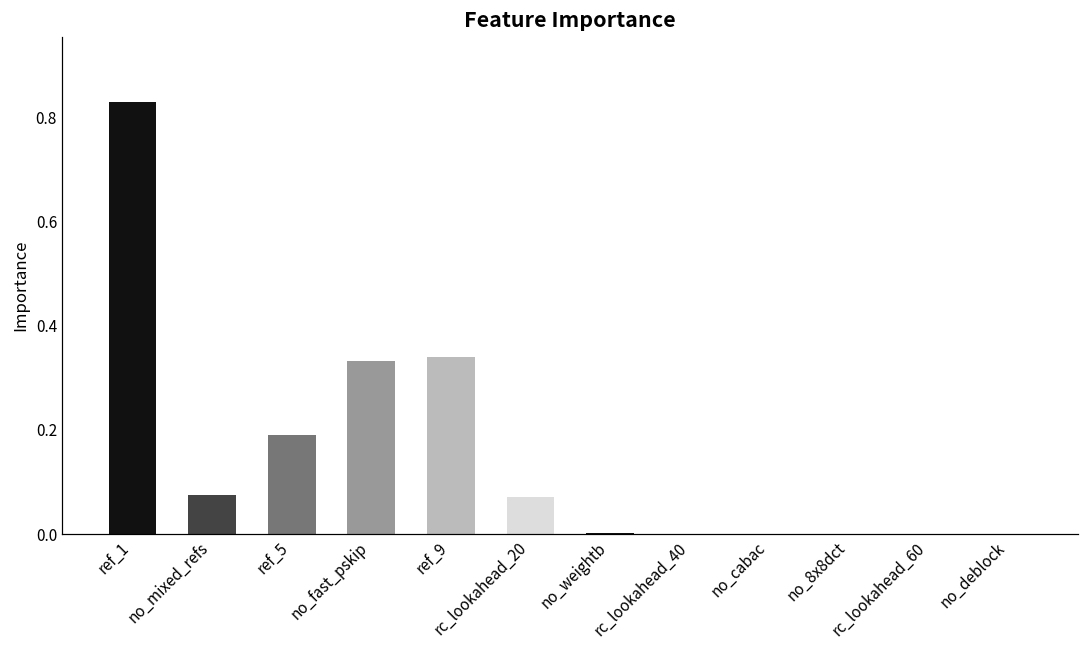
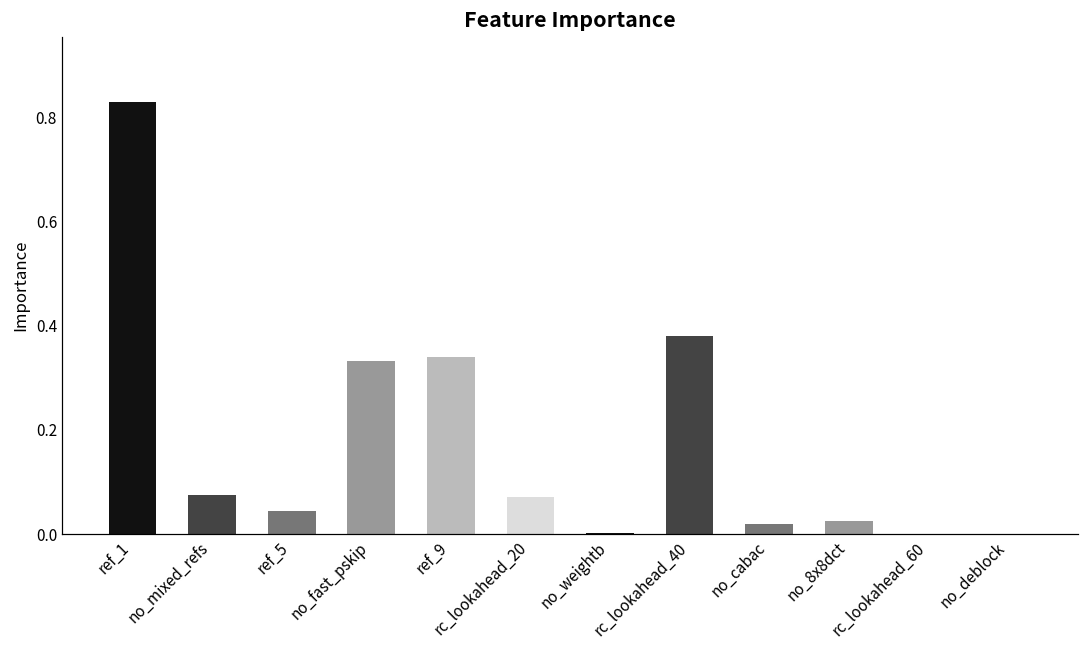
ref_5: 0.19 -> 0.04
rc_lookahead_40: 0.00 -> 0.38
no_cabac: 0.00 -> 0.02
no_8x8dct: 0.00 -> 0.02
